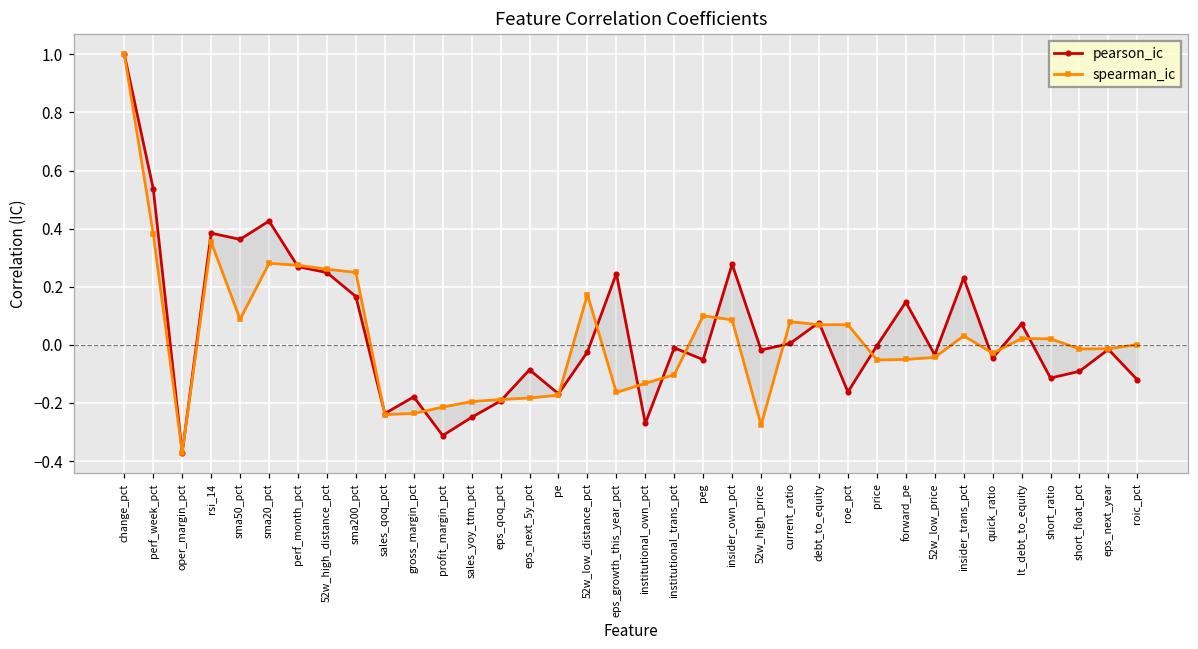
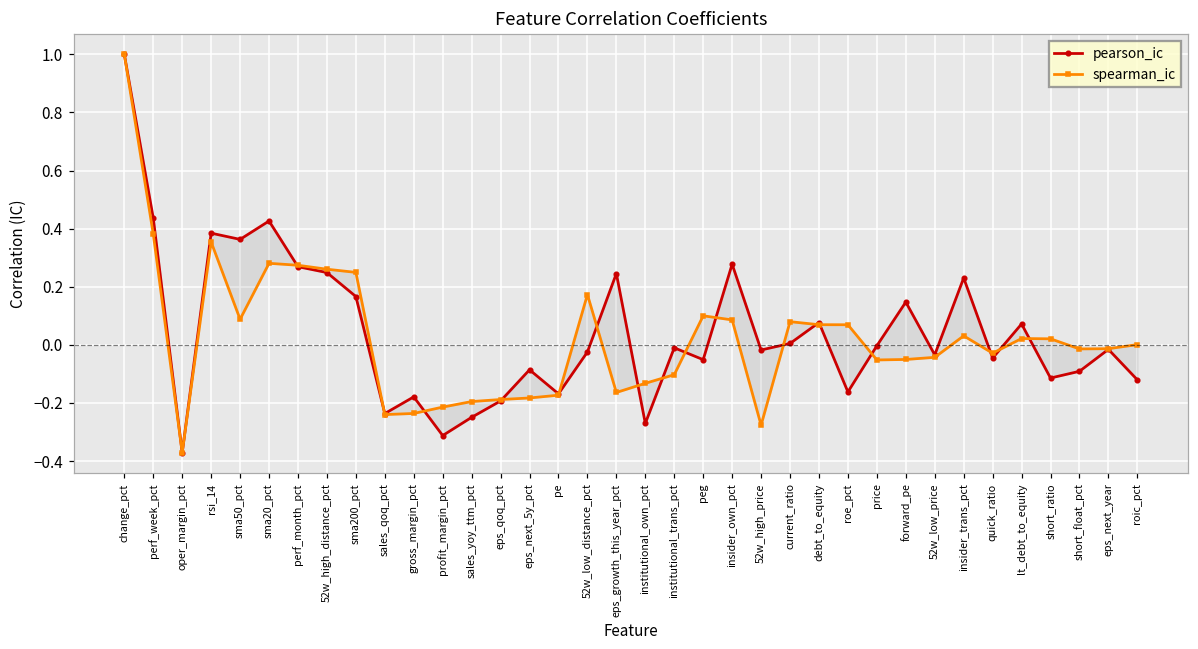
pearson_ic, perf_week_pct: 0.54 -> 0.44
